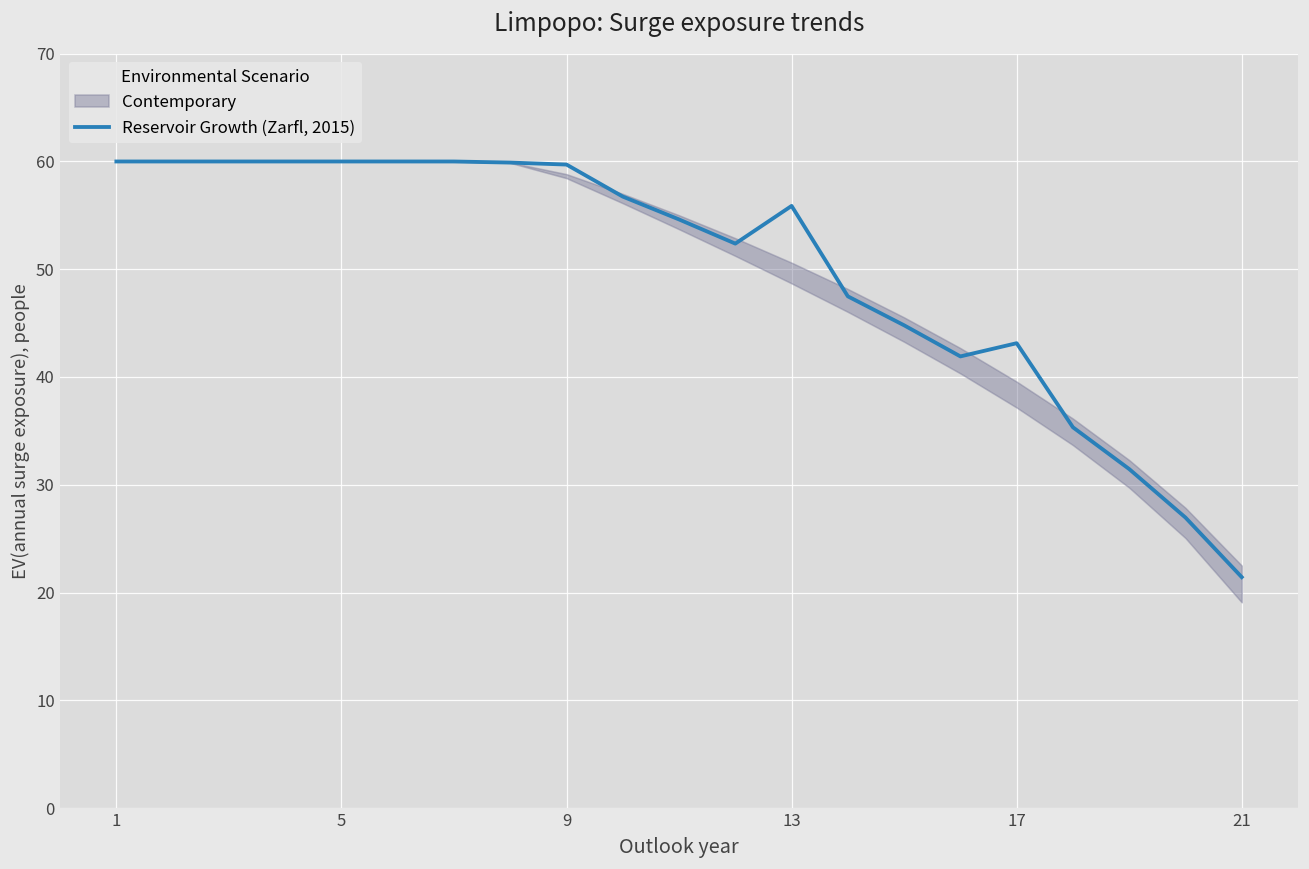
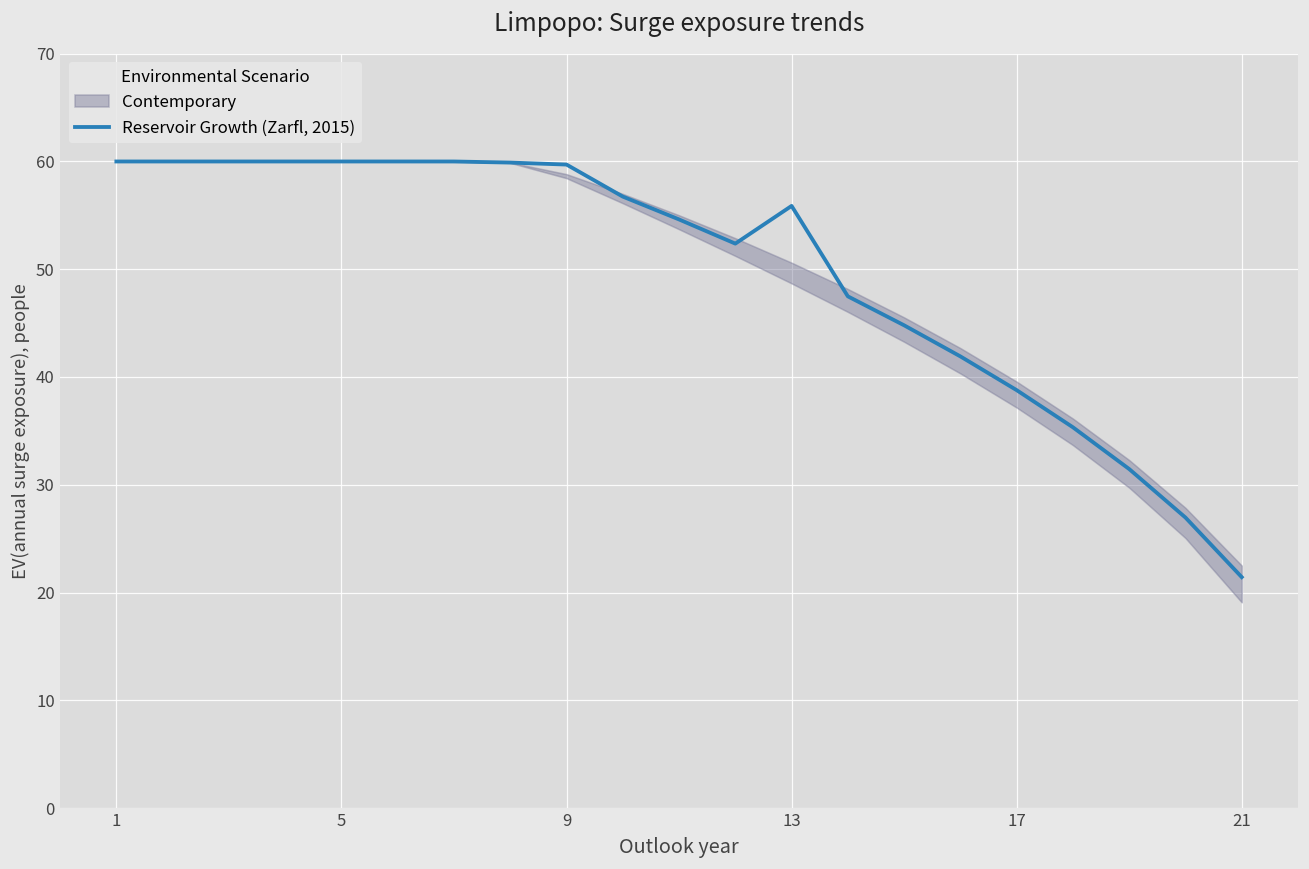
Reservoir Growth (Zarfl, 2015), 17: 43 -> 39
